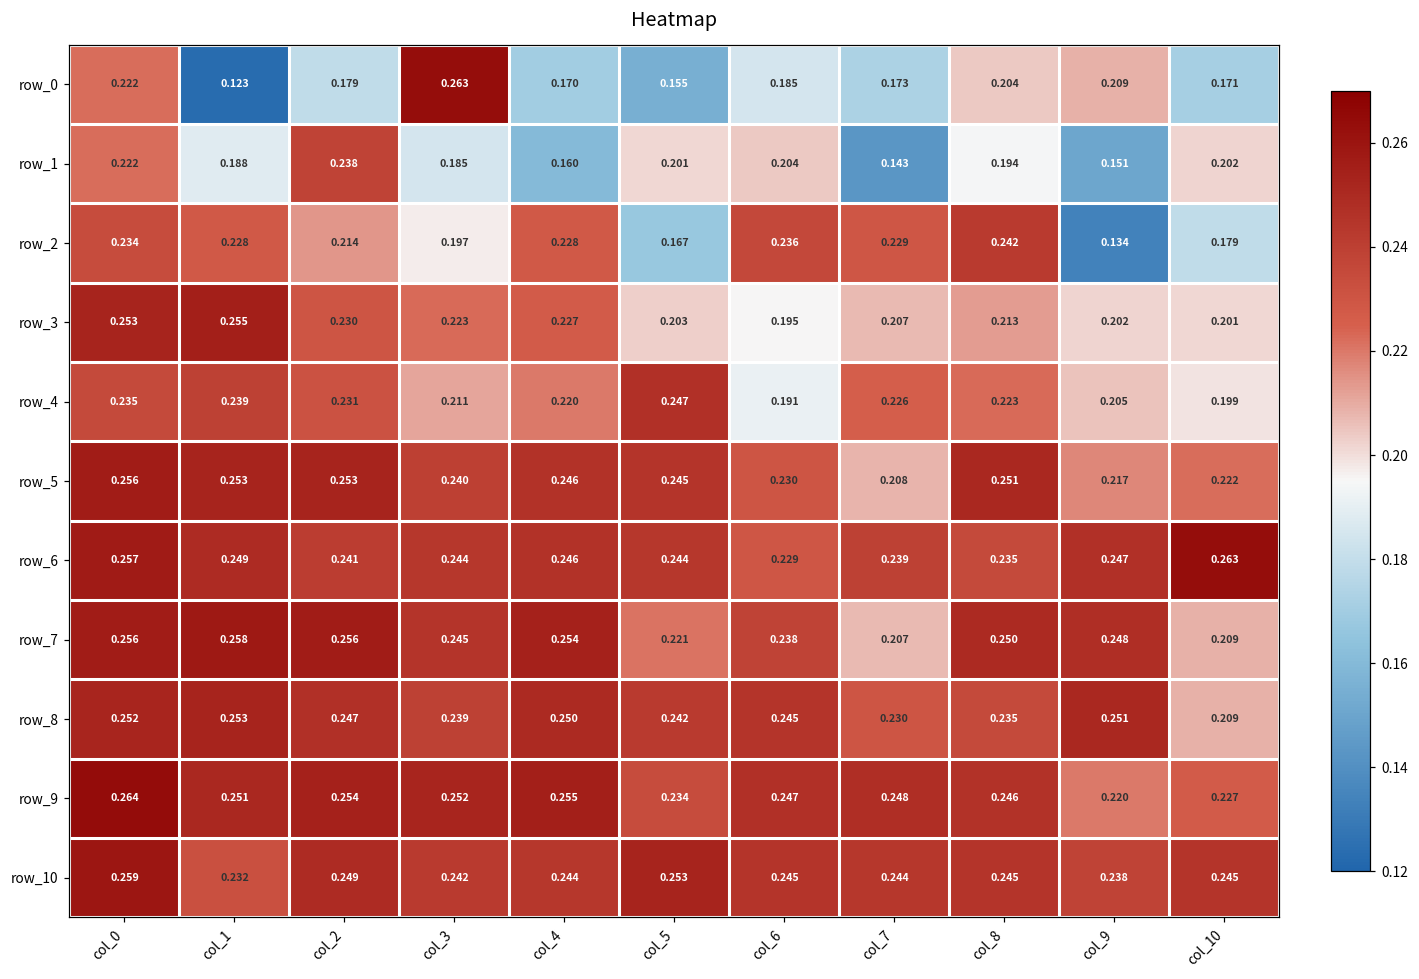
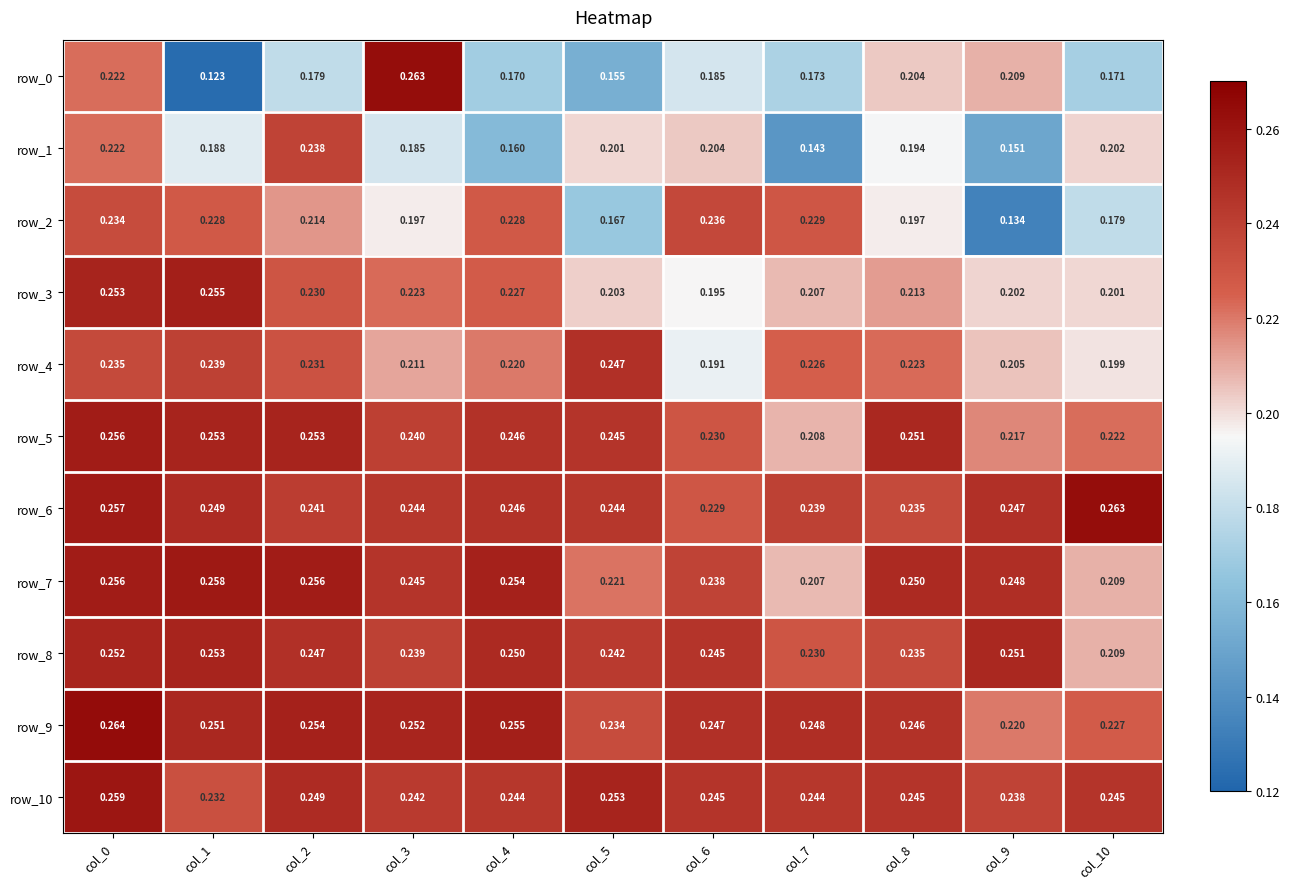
row_2, col_8: 0.242 -> 0.197
